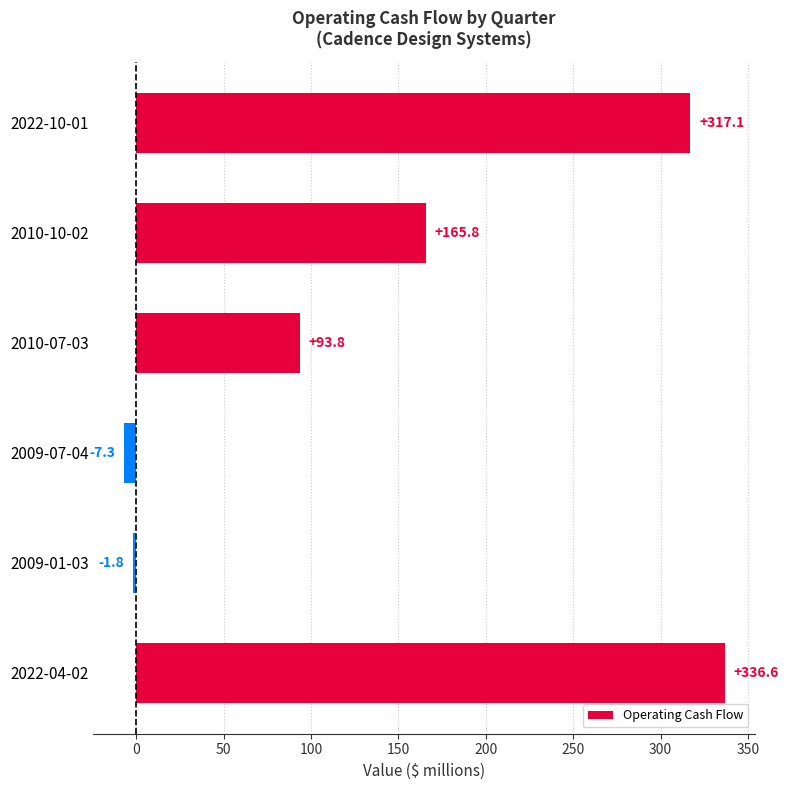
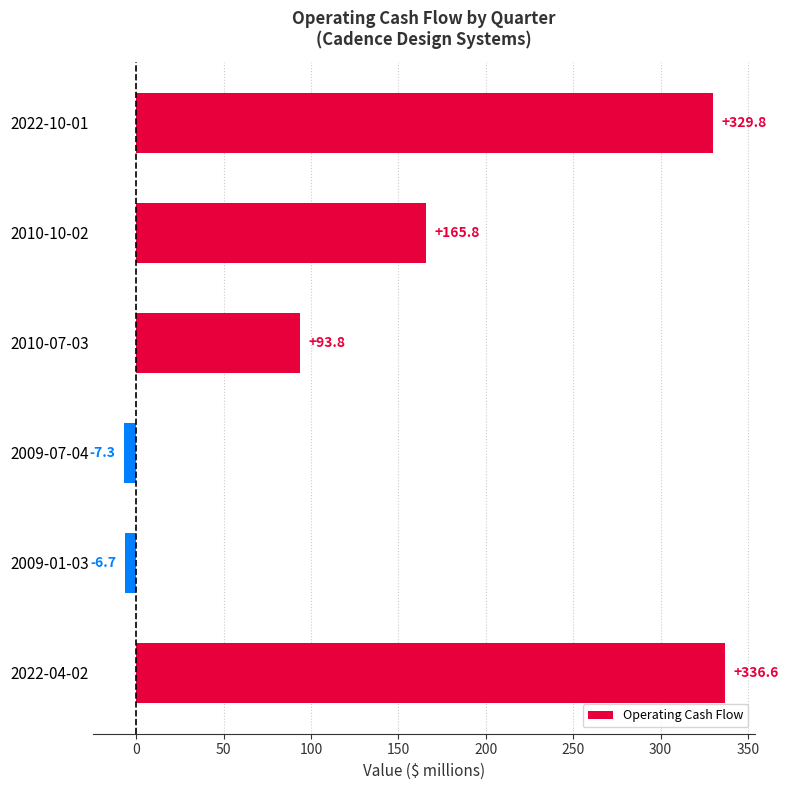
2022-10-01: +317.1 -> +329.8
2009-01-03: -1.8 -> -6.7
